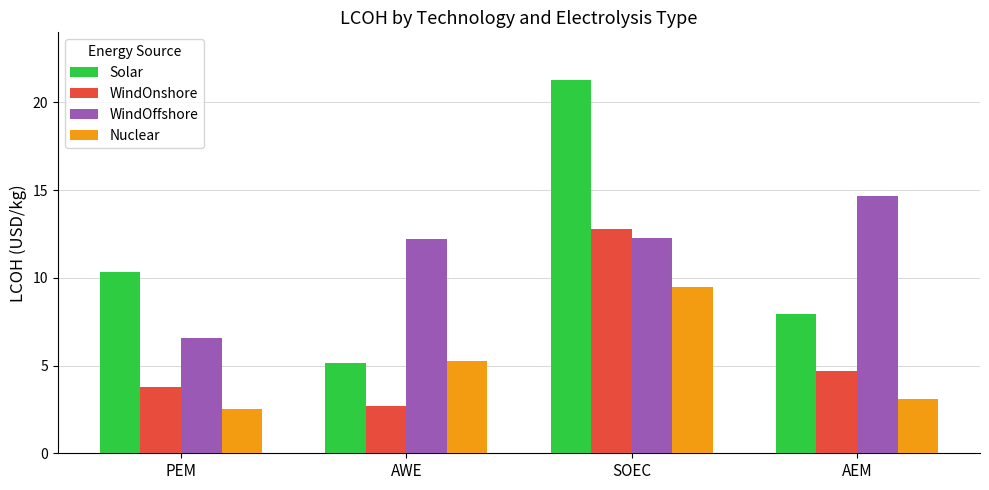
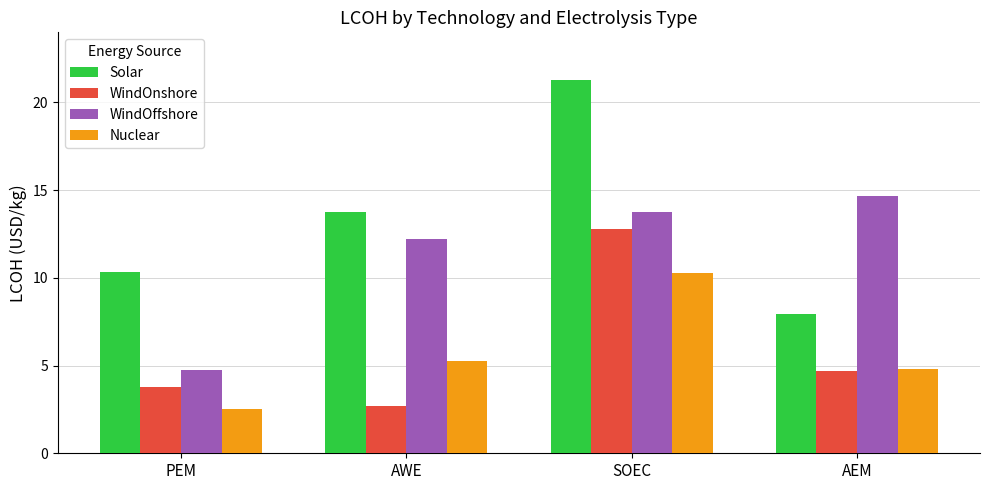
WindOffshore, PEM: 6.6 -> 4.7
Solar, AWE: 5.1 -> 13.7
WindOffshore, SOEC: 12.3 -> 13.8
Nuclear, SOEC: 9.5 -> 10.3
Nuclear, AEM: 3.1 -> 4.8
